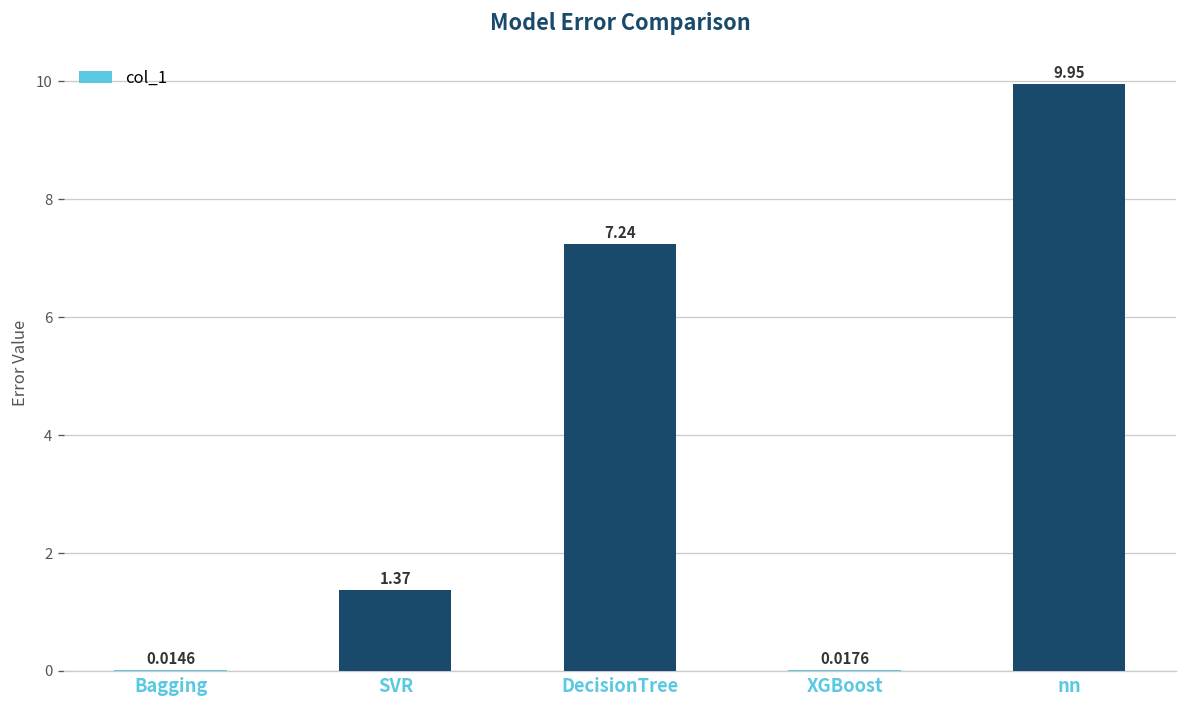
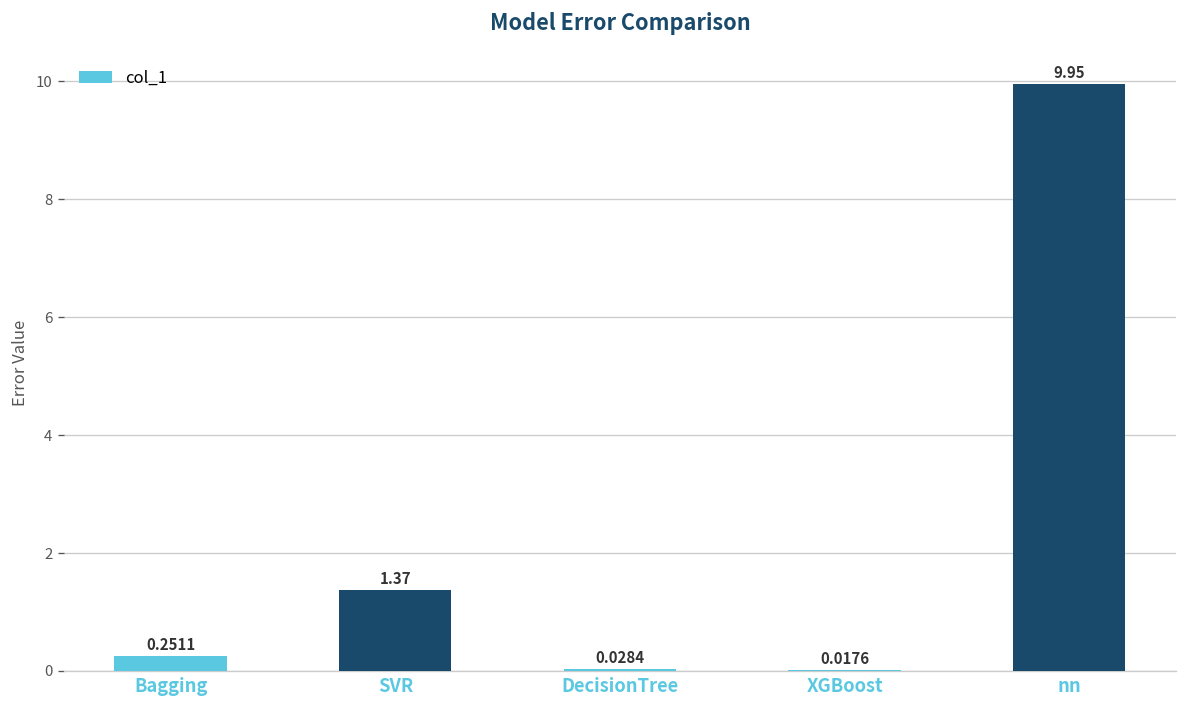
Bagging: 0.0146 -> 0.2511
DecisionTree: 7.24 -> 0.0284
